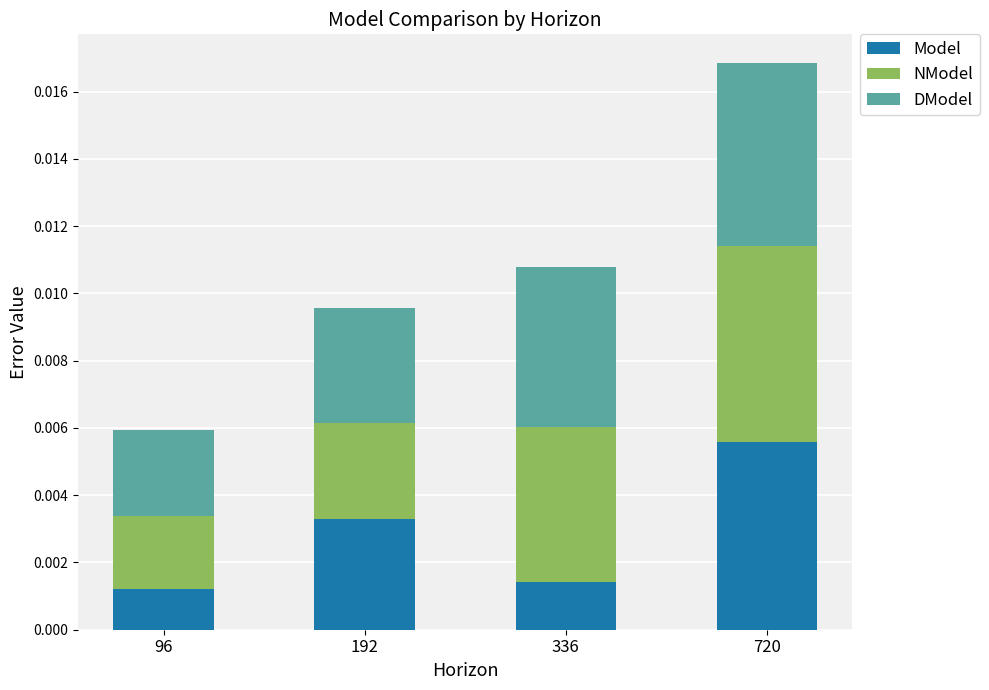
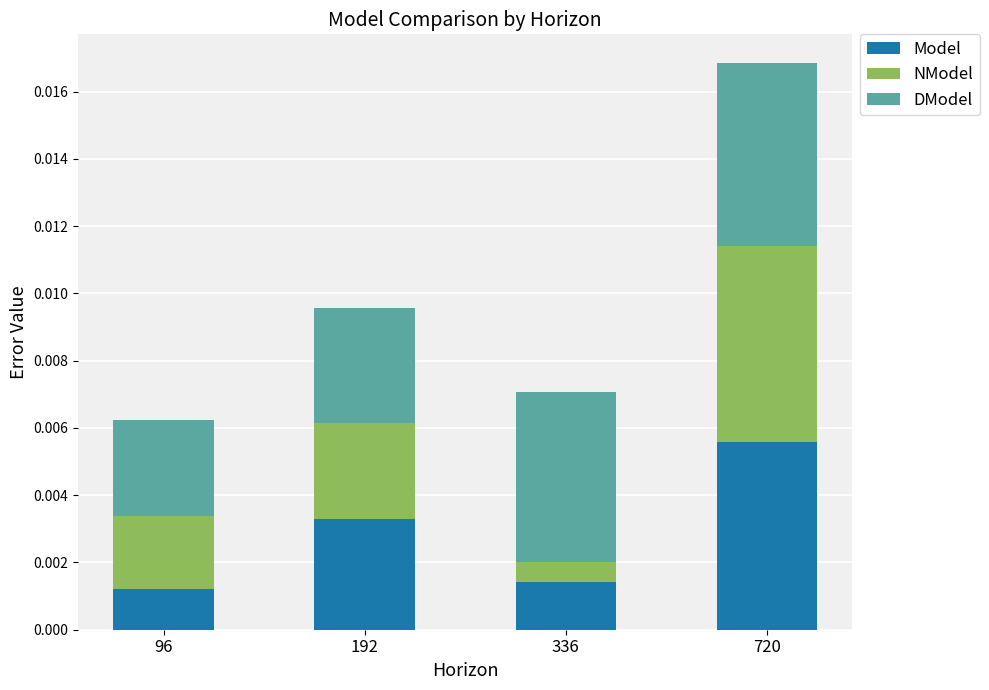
DModel, 96: 0.0026 -> 0.0029
NModel, 336: 0.0046 -> 0.0006
DModel, 336: 0.0048 -> 0.0050
